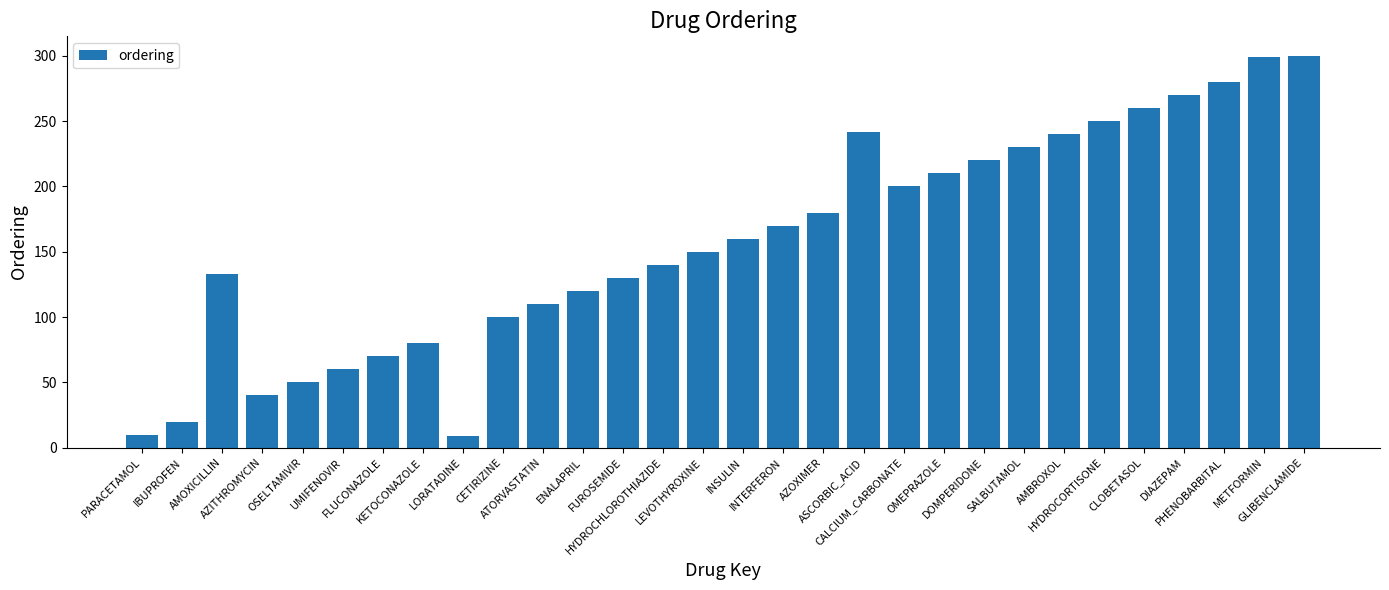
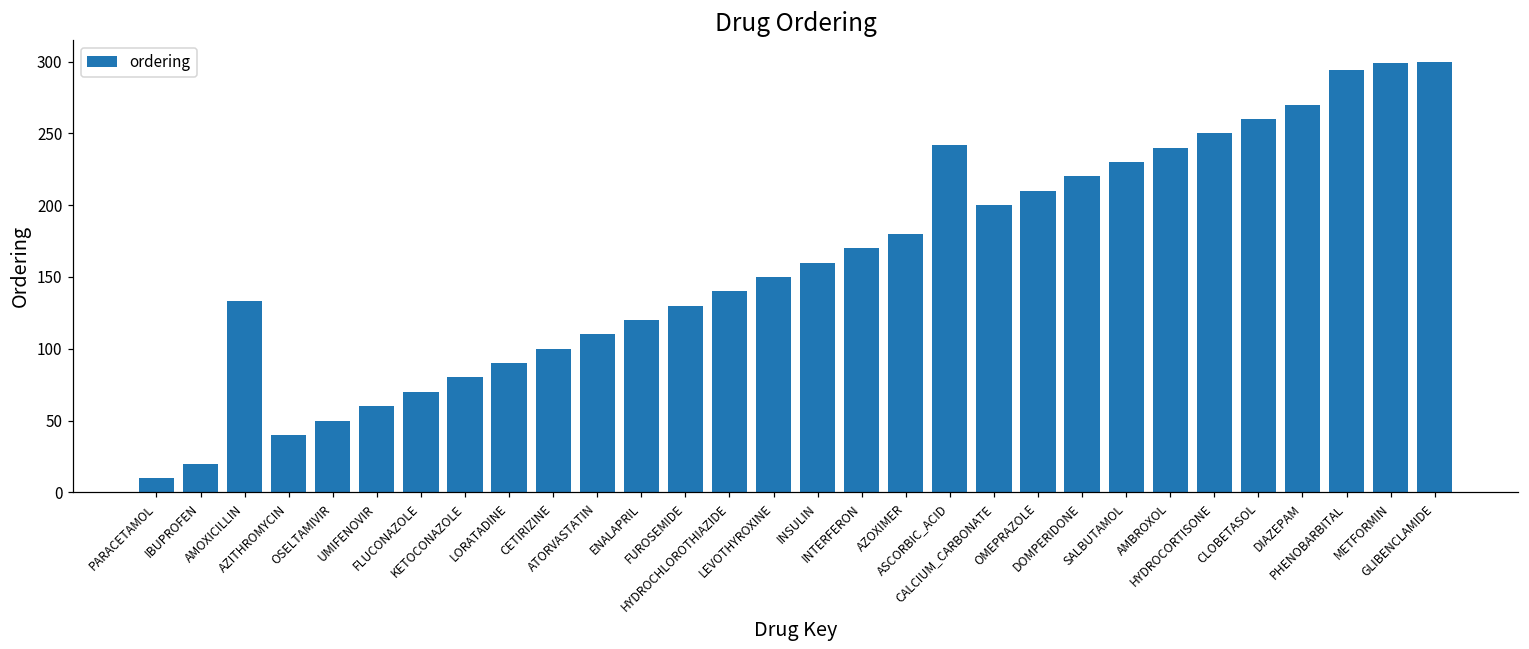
LORATADINE: 9 -> 90
PHENOBARBITAL: 280 -> 294
